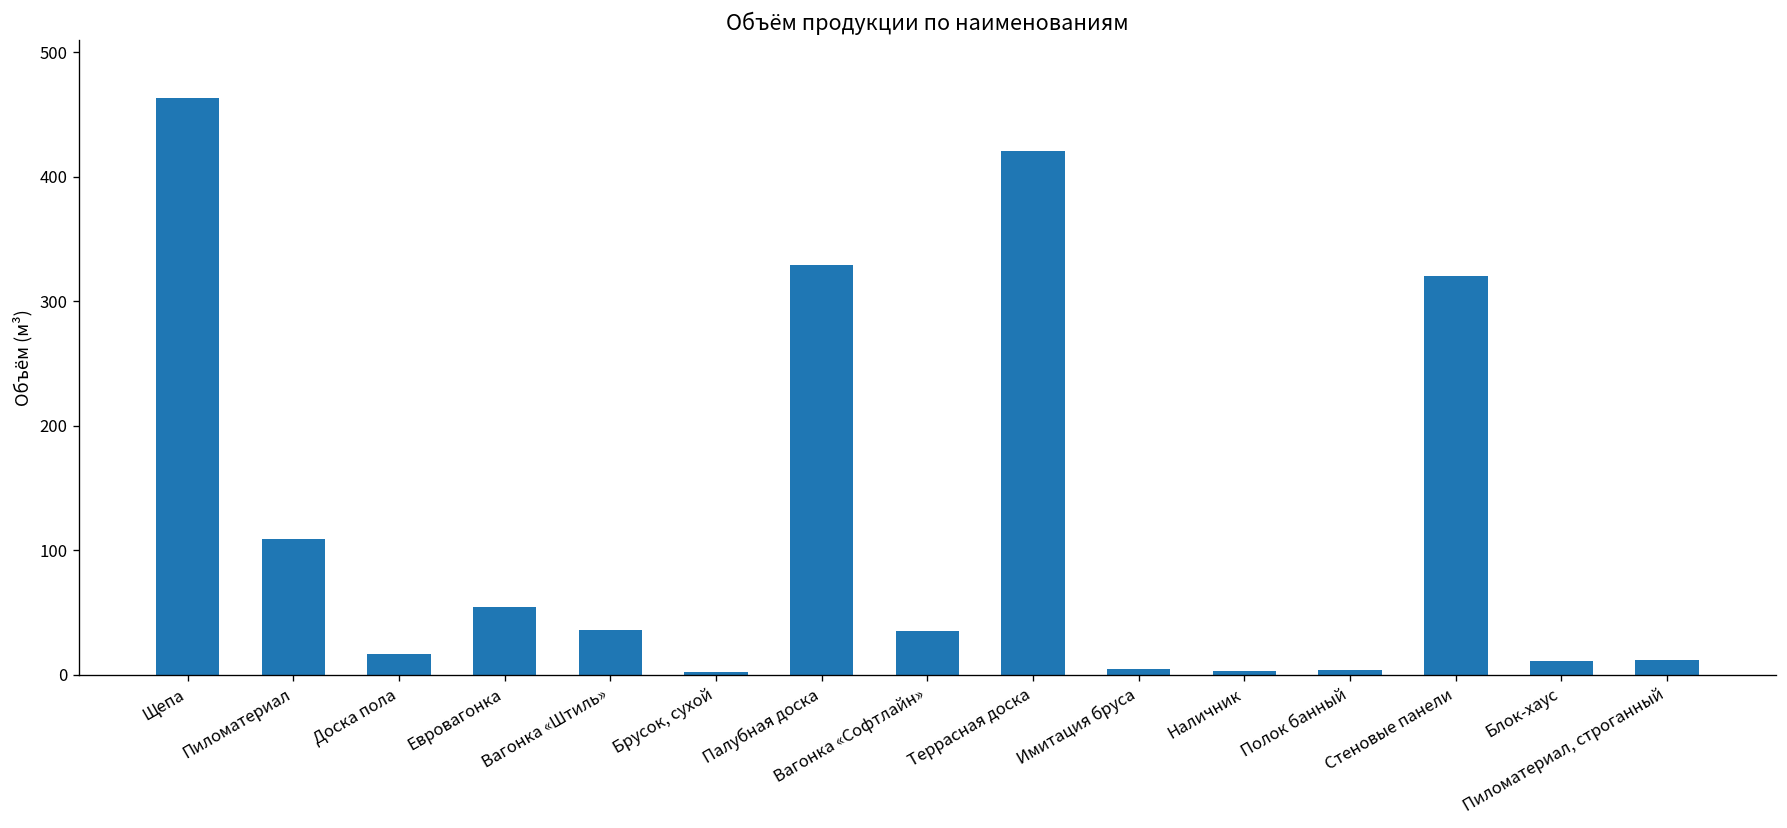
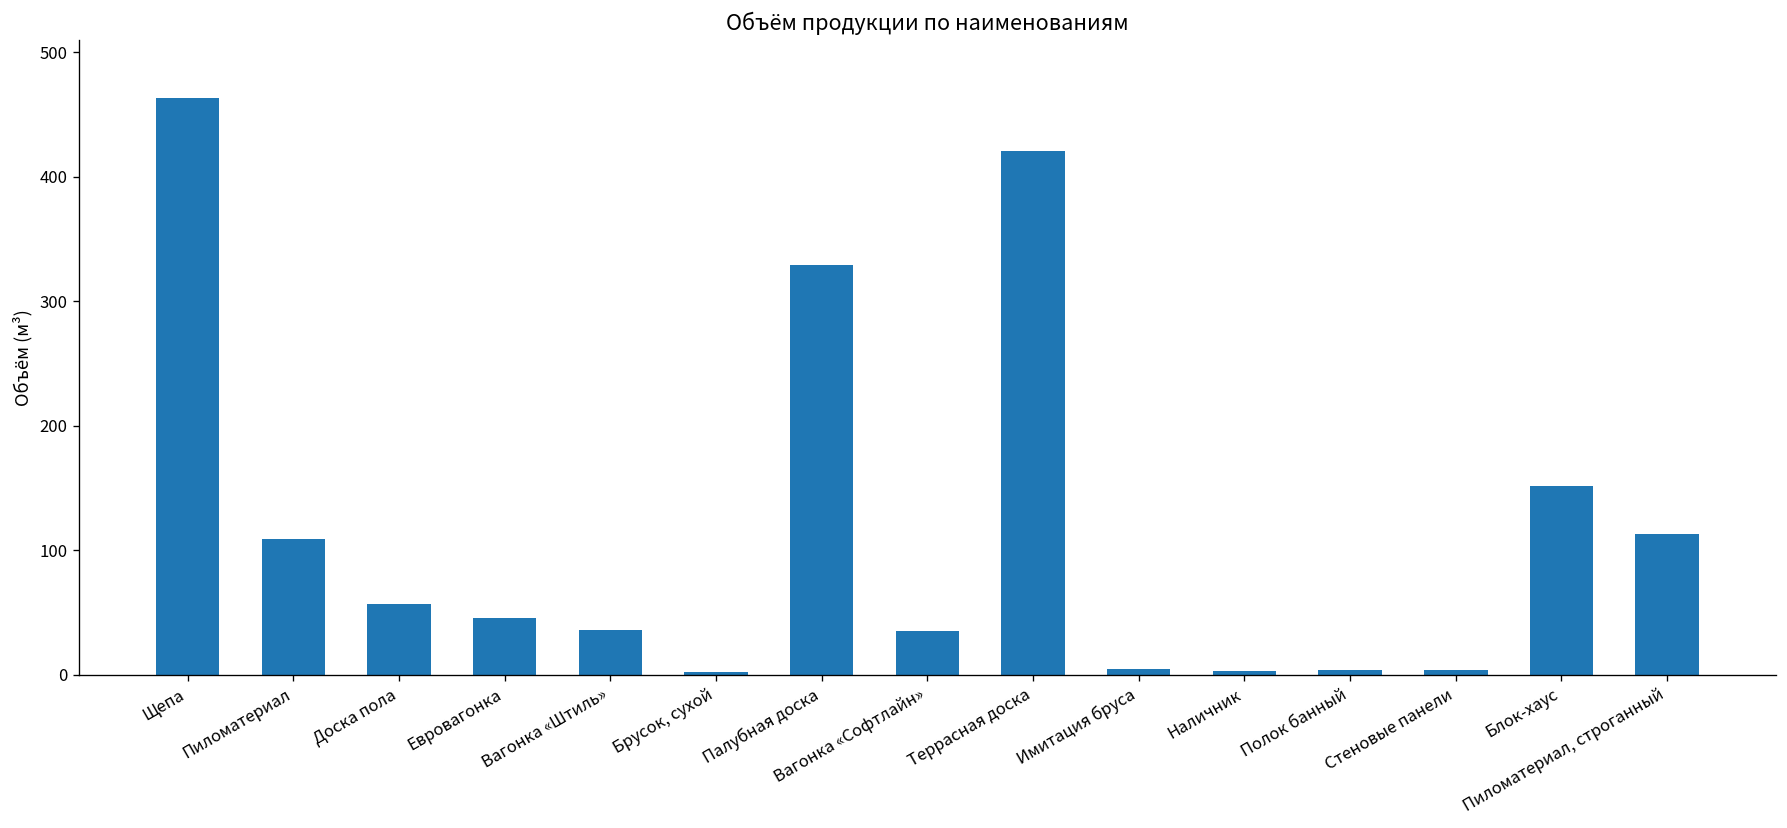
Доска пола: 16 -> 57
Евровагонка: 55 -> 46
Стеновые панели: 320 -> 4
Блок-хаус: 11 -> 151
Пиломатериал, строганный: 12 -> 113
